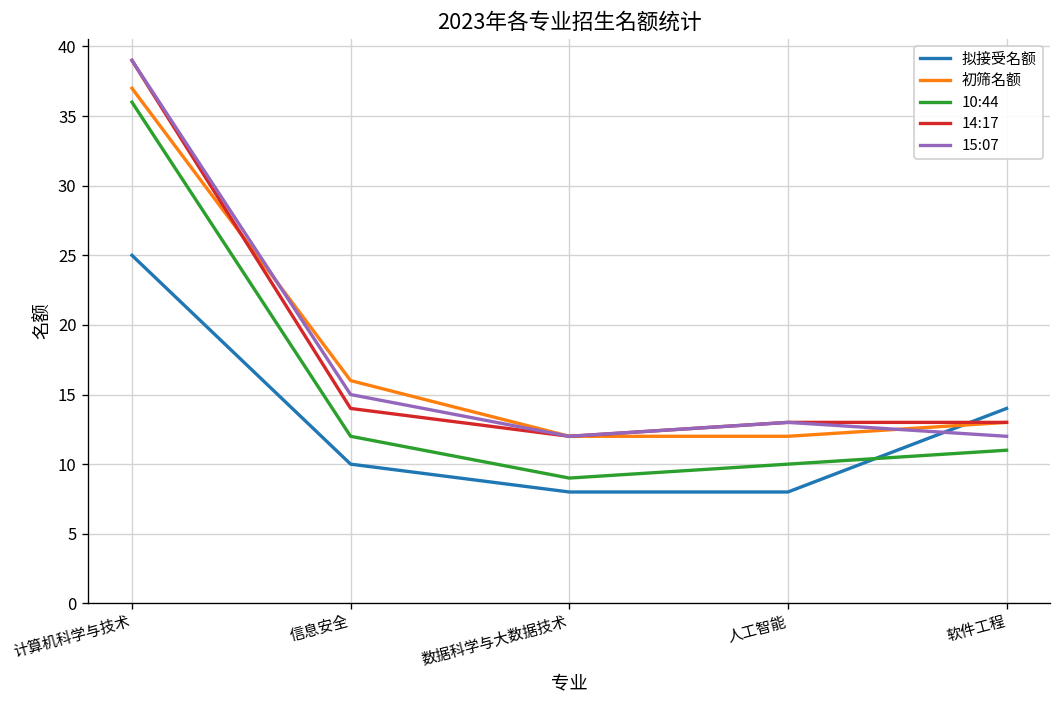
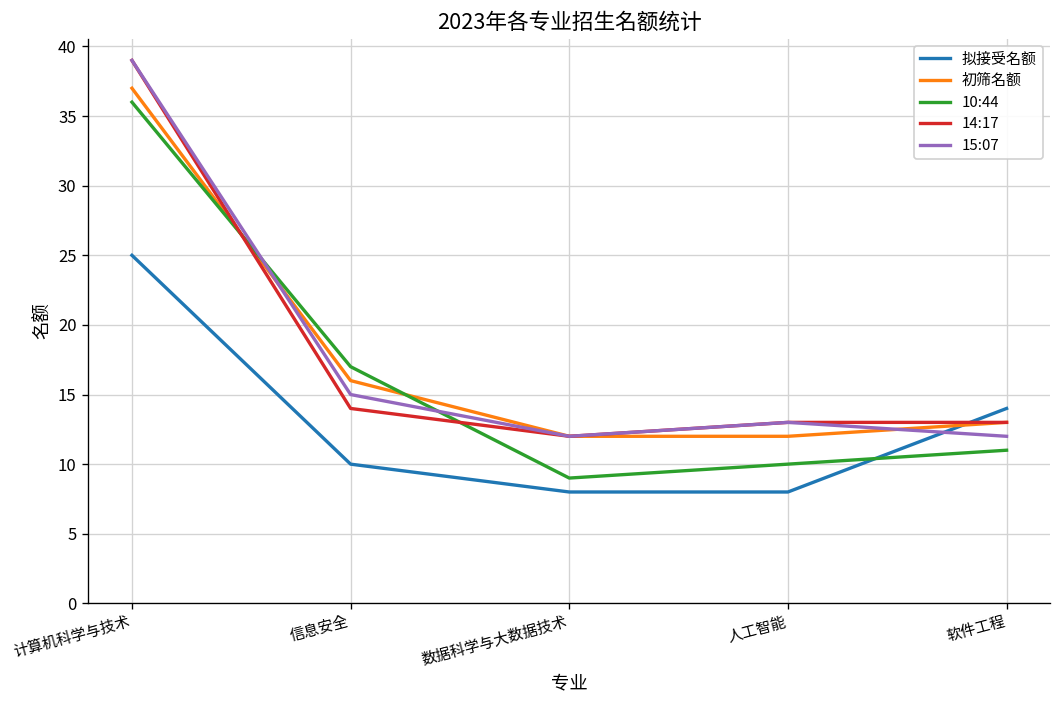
10:44, 信息安全: 12 -> 17
